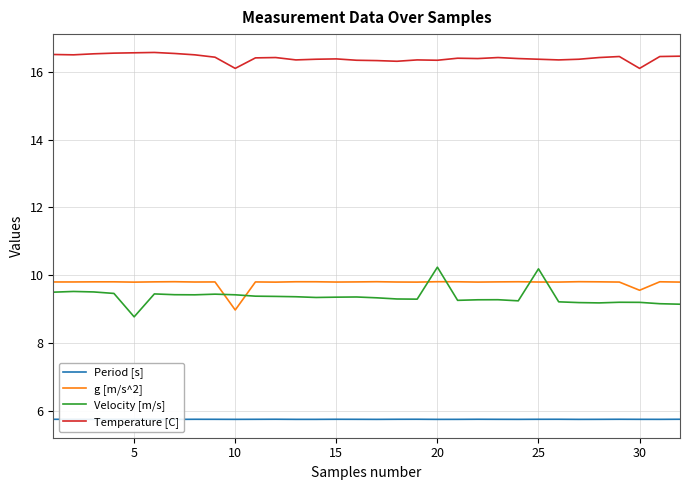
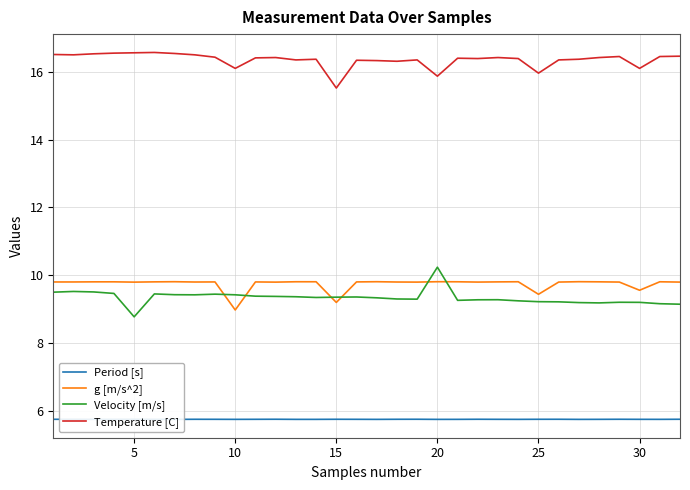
g [m/s^2], 15: 9.8 -> 9.2
Temperature [C], 15: 16.4 -> 15.5
Temperature [C], 20: 16.3 -> 15.9
g [m/s^2], 25: 9.8 -> 9.4
Velocity [m/s], 25: 10.2 -> 9.2
Temperature [C], 25: 16.4 -> 16.0
